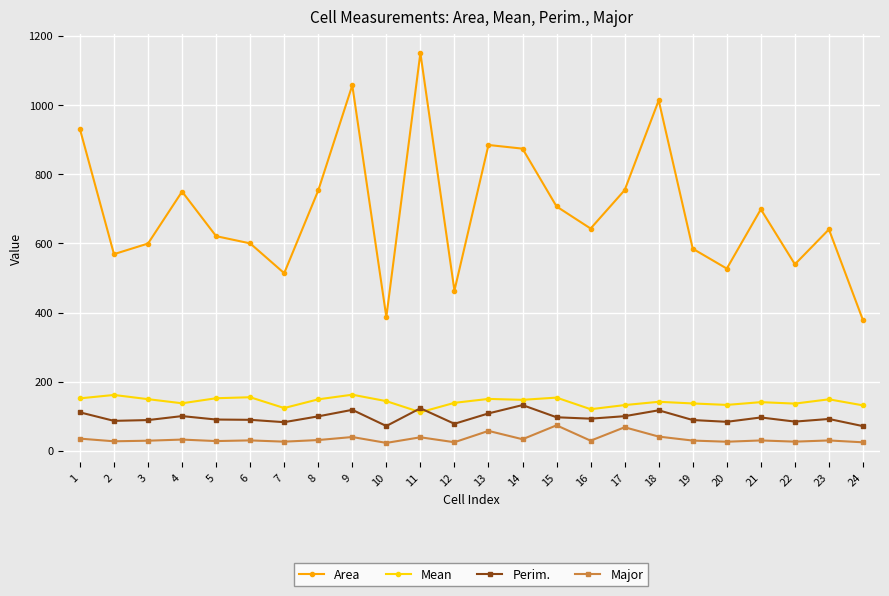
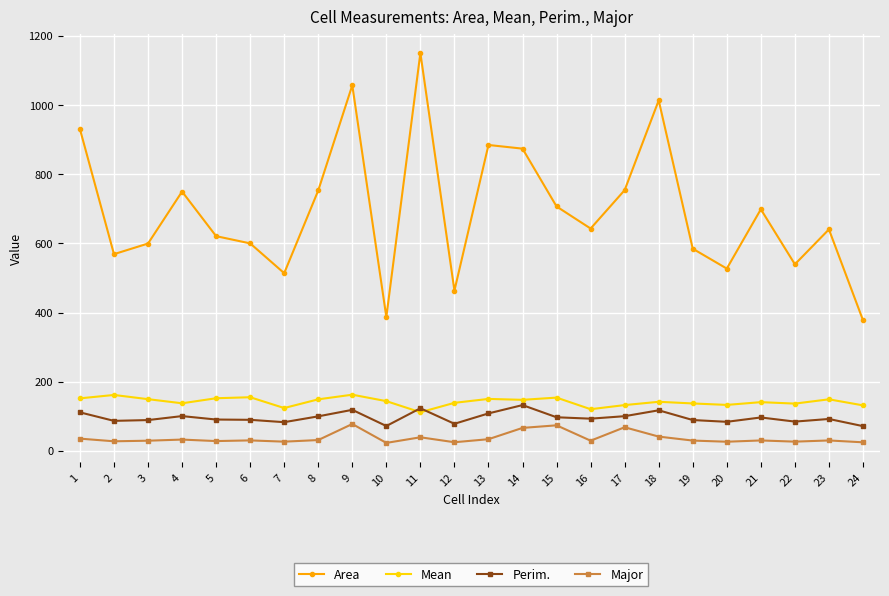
Major, 9: 40 -> 80
Major, 13: 60 -> 30
Major, 14: 30 -> 70
